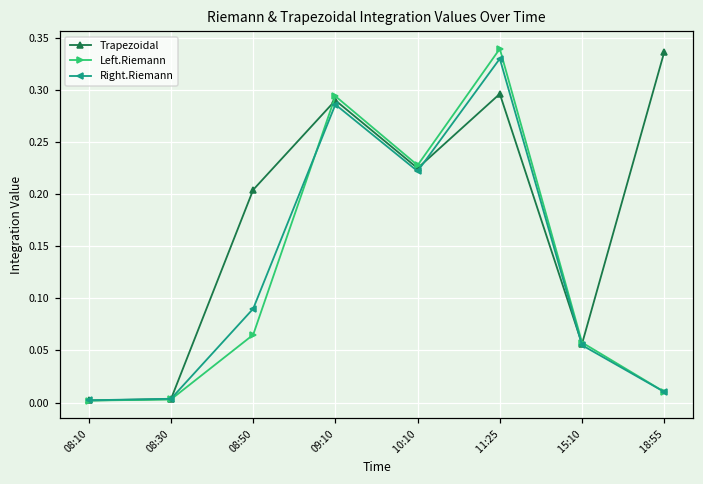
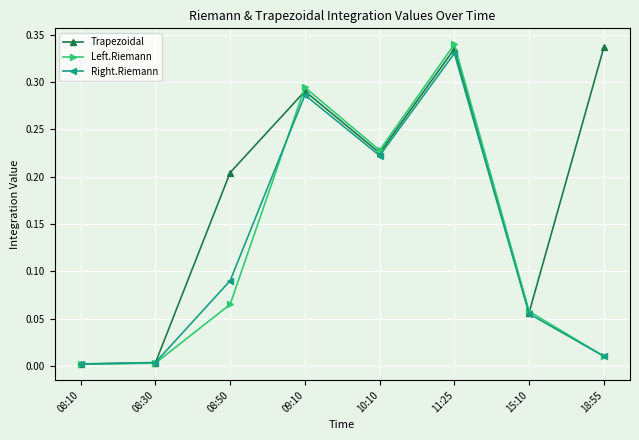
Trapezoidal, 11:25: 0.30 -> 0.34
